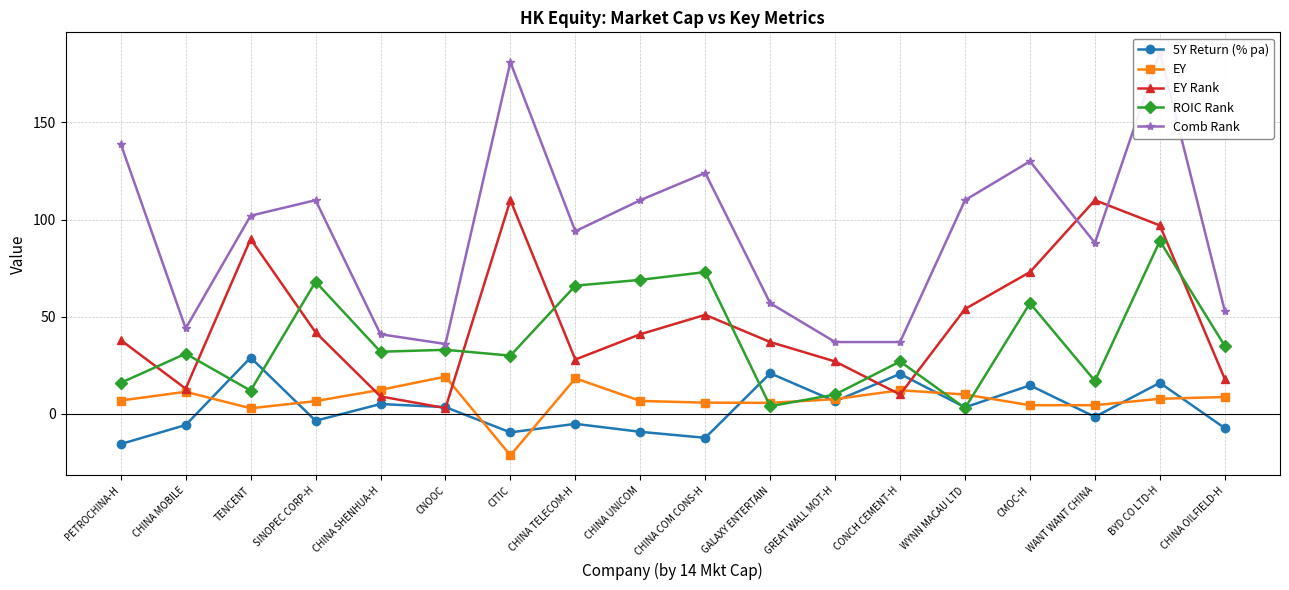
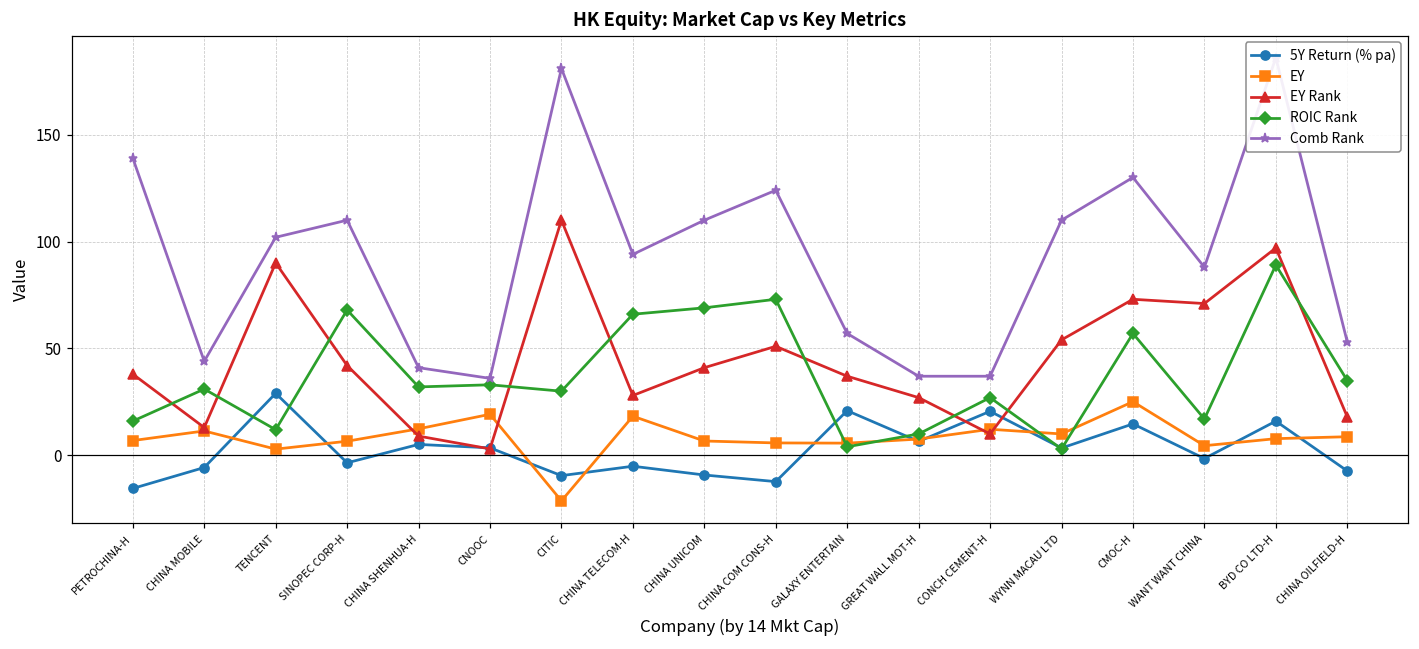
EY, CMOC-H: 5 -> 25
EY Rank, WANT WANT CHINA: 110 -> 71
